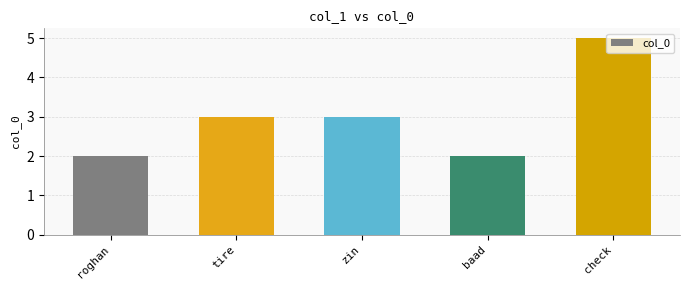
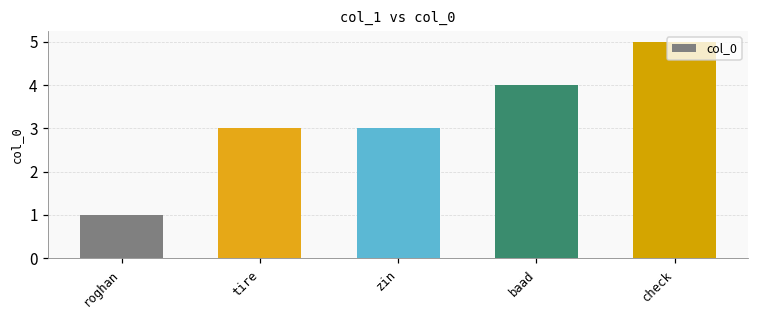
roghan: 2 -> 1
baad: 2 -> 4
